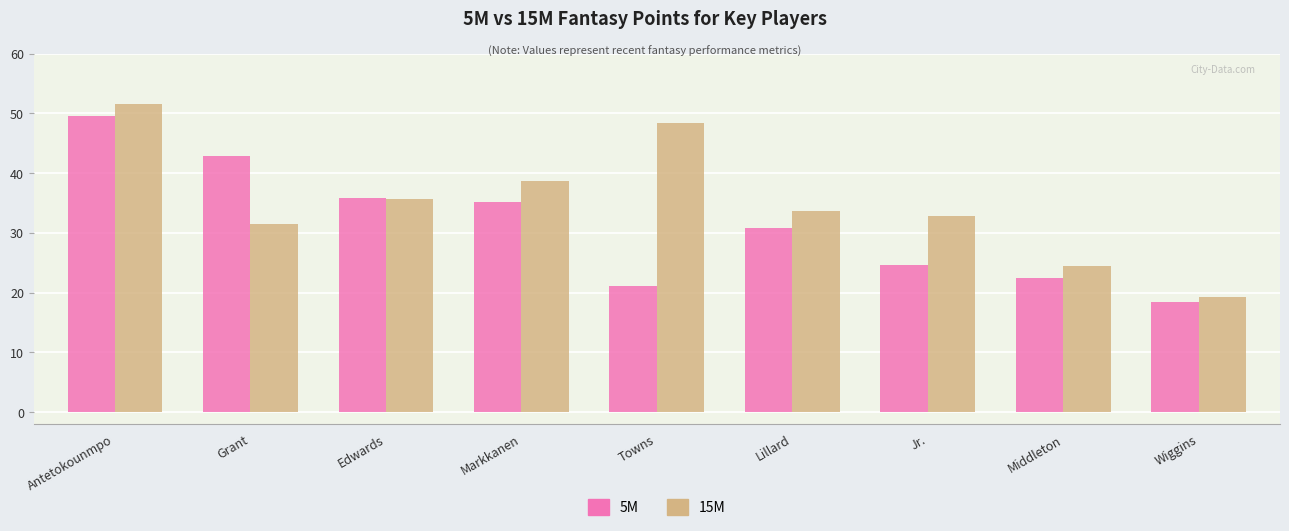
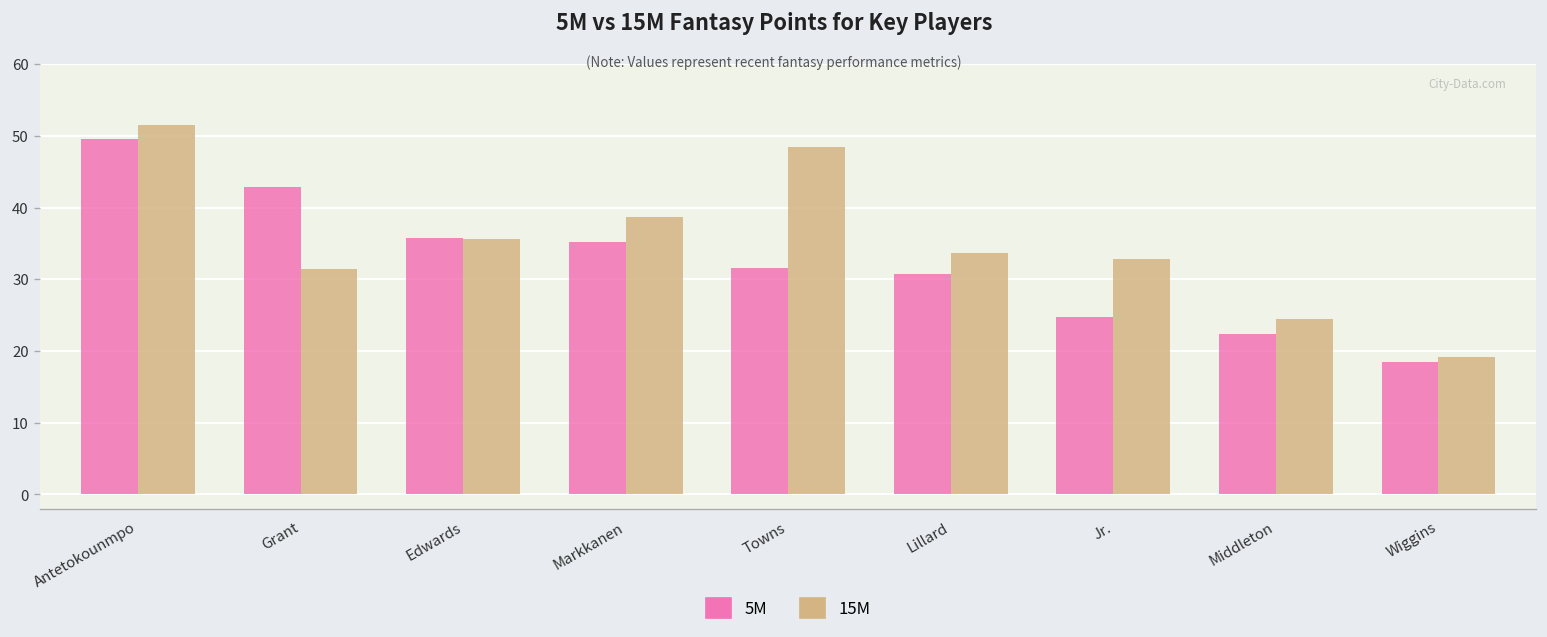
5M, Towns: 21 -> 32
